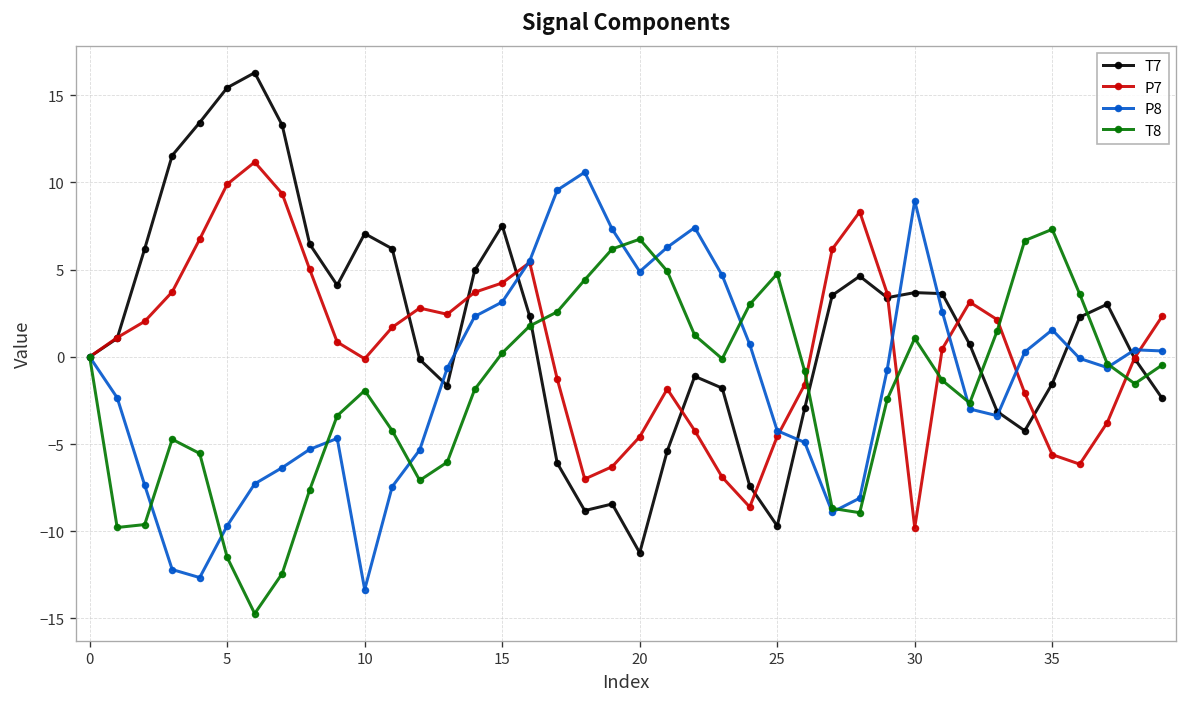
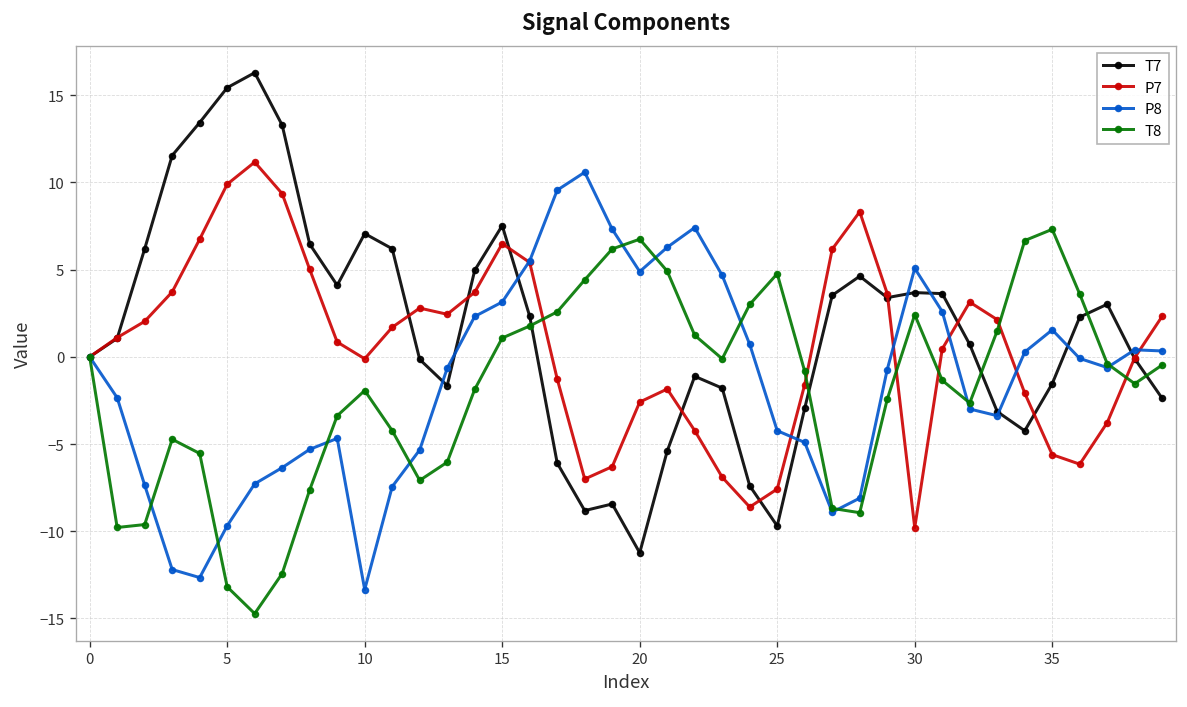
T8, 5: -11.5 -> -13.2
P7, 15: 4.2 -> 6.5
T8, 15: 0.2 -> 1.1
P7, 20: -4.6 -> -2.6
P7, 25: -4.6 -> -7.6
P8, 30: 8.9 -> 5.1
T8, 30: 1.1 -> 2.4
